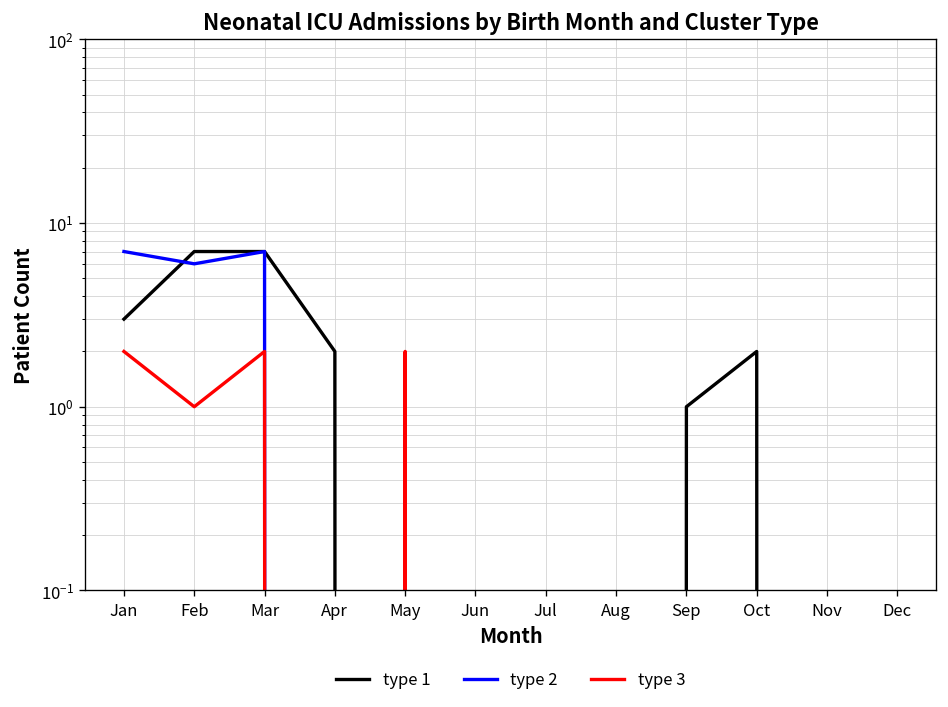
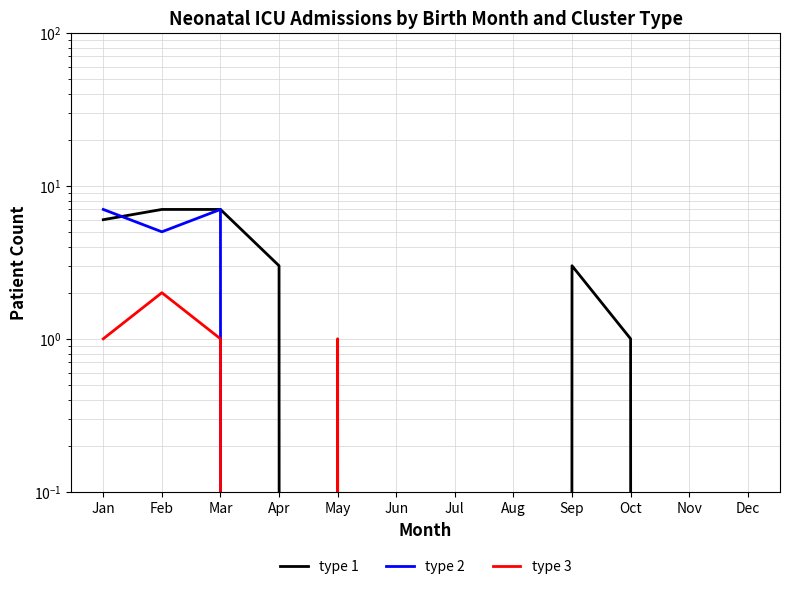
type 1, Jan: 3 -> 6
type 3, Jan: 2 -> 1
type 2, Feb: 6 -> 5
type 3, Feb: 1 -> 2
type 3, Mar: 2 -> 1
type 1, Apr: 2 -> 3
type 3, May: 2 -> 1
type 1, Sep: 1 -> 3
type 1, Oct: 2 -> 1
